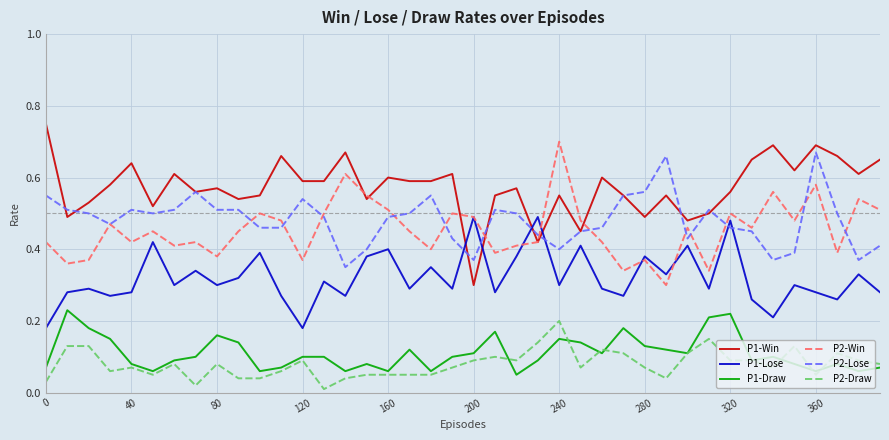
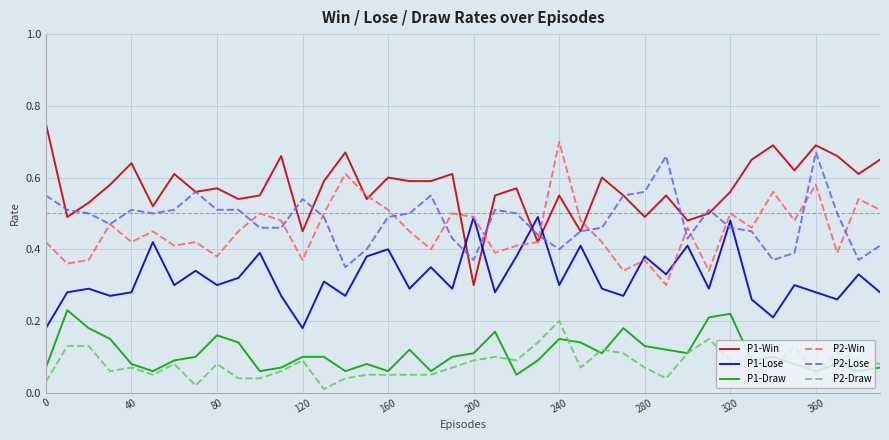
P1-Win, 120: 0.59 -> 0.45
